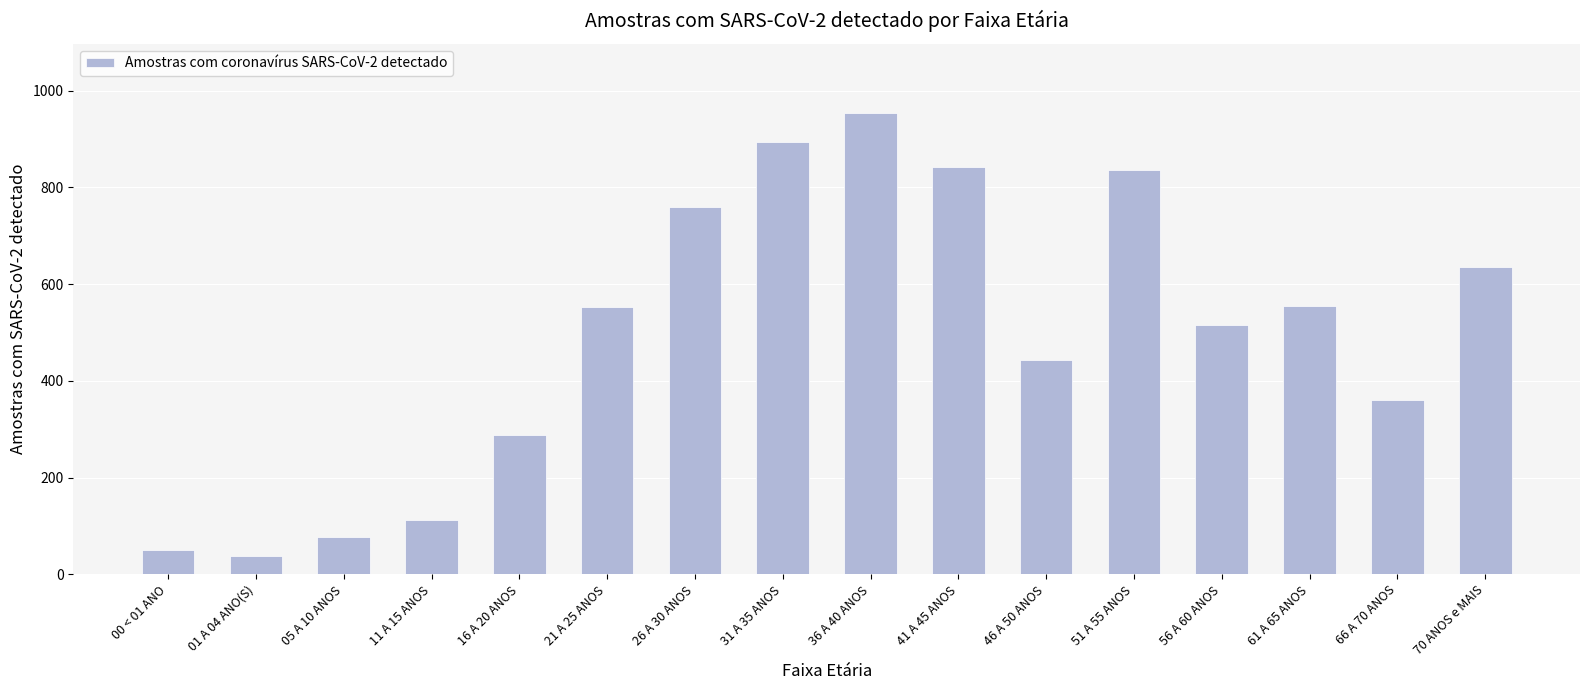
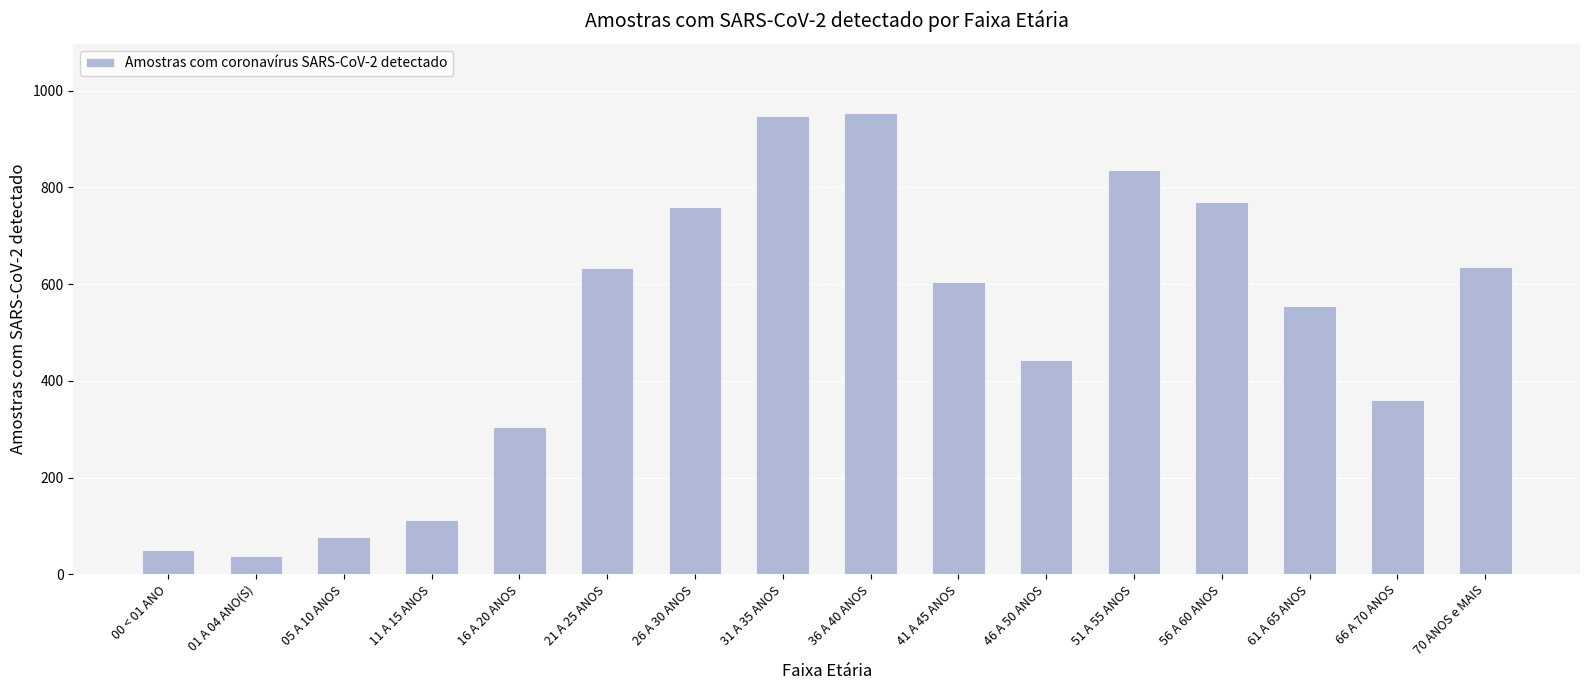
16 A 20 ANOS: 290 -> 310
21 A 25 ANOS: 550 -> 630
31 A 35 ANOS: 900 -> 950
41 A 45 ANOS: 840 -> 610
56 A 60 ANOS: 520 -> 770
